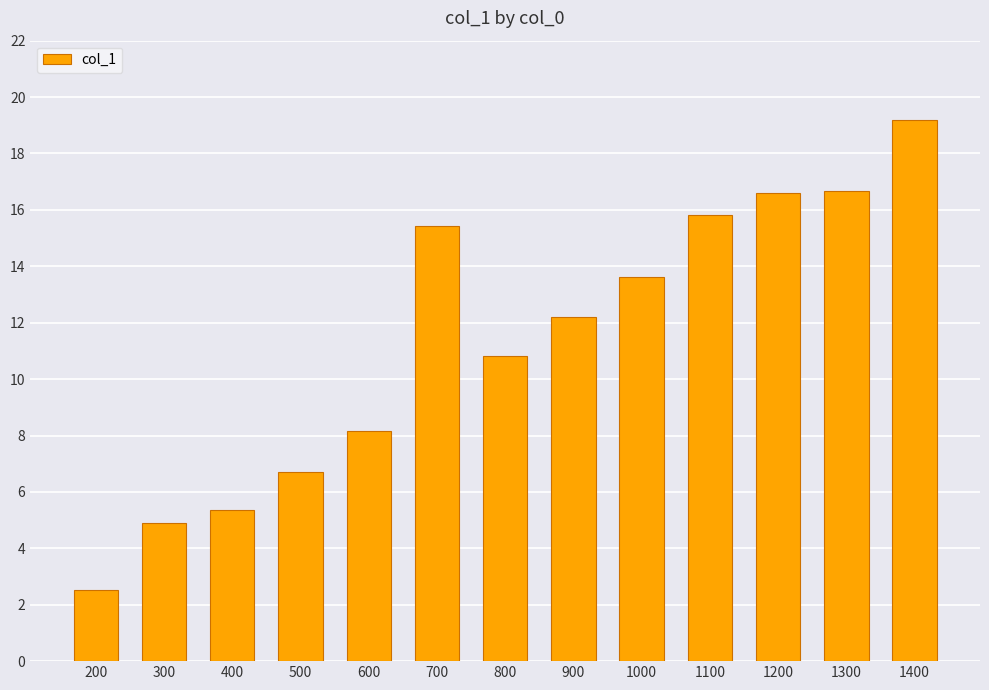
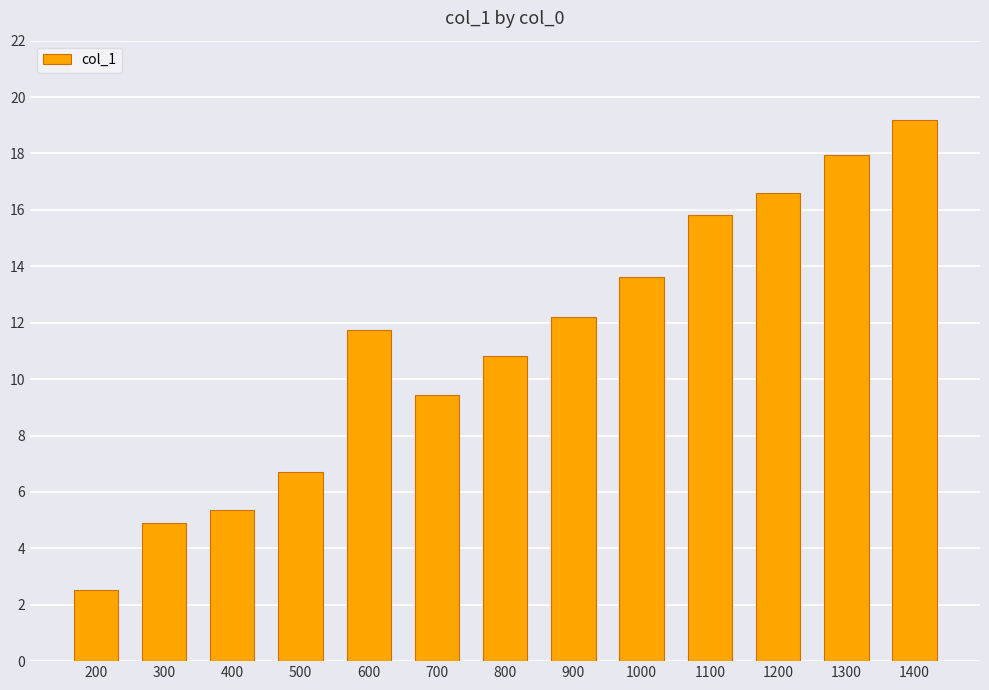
600: 8.1 -> 11.8
700: 15.4 -> 9.4
1300: 16.7 -> 17.9
